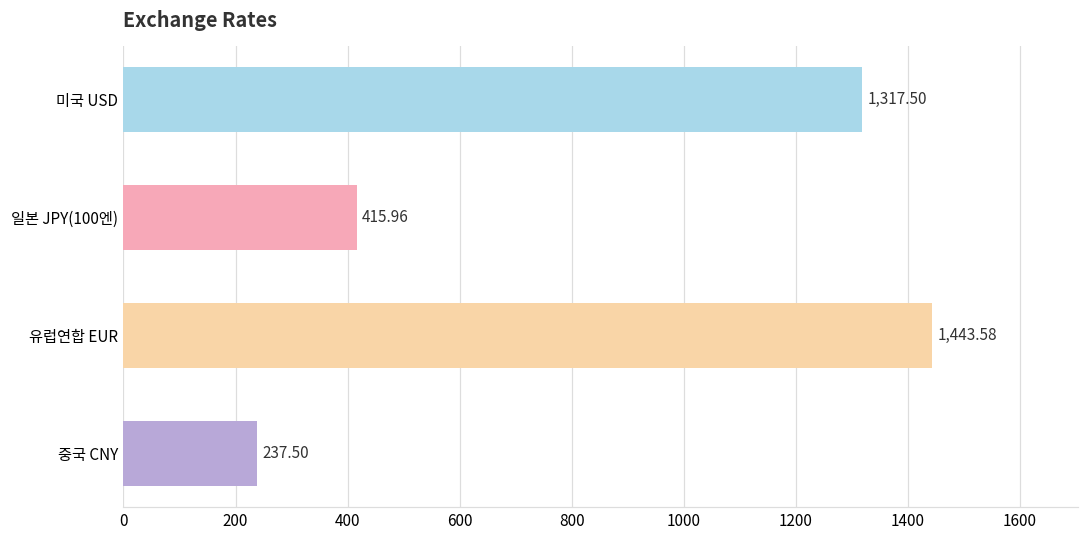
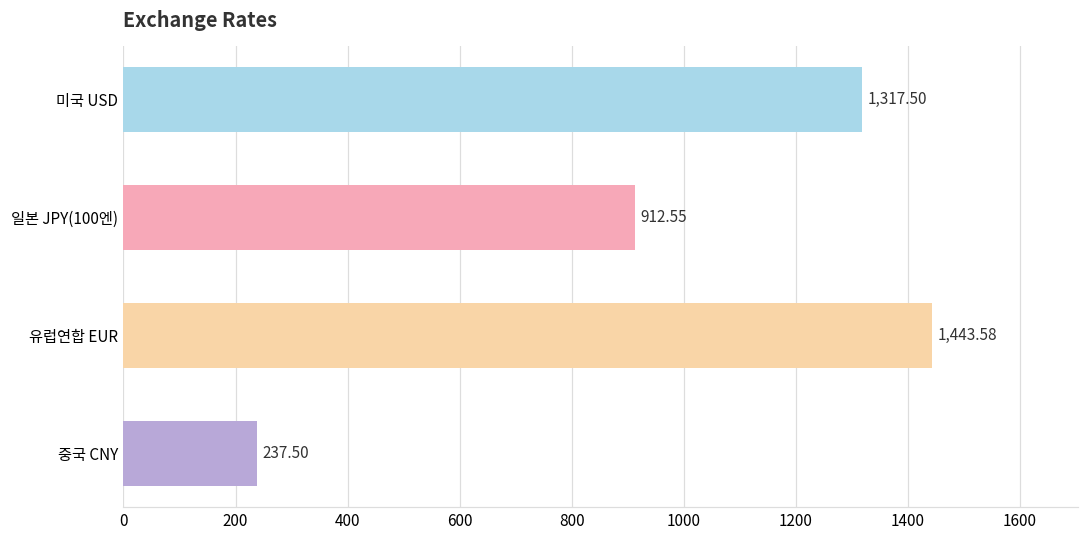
일본 JPY(100엔): 415.96 -> 912.55
